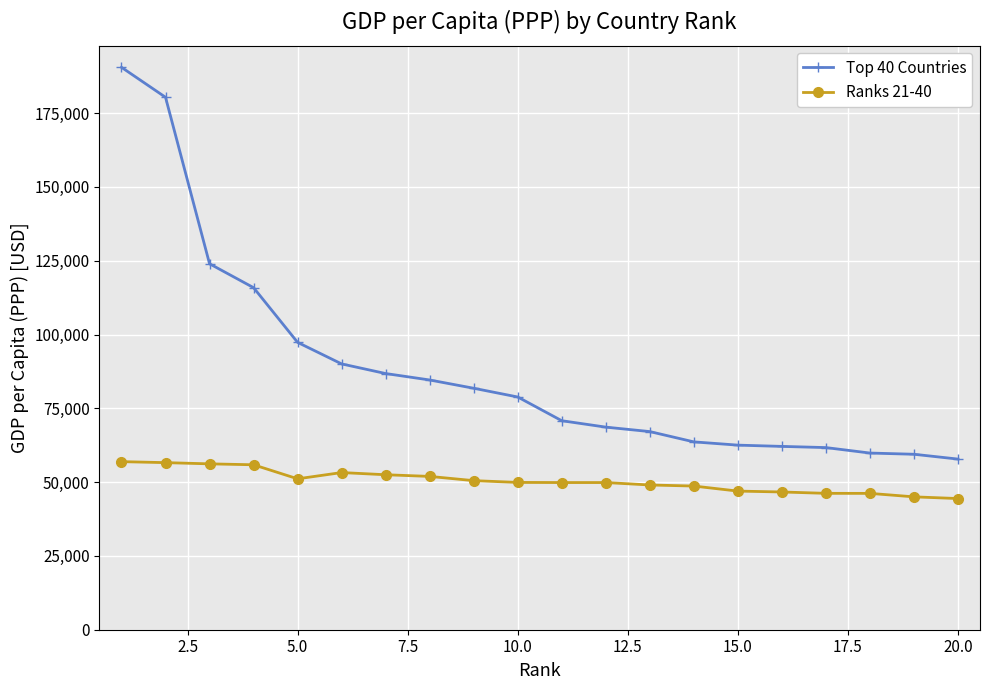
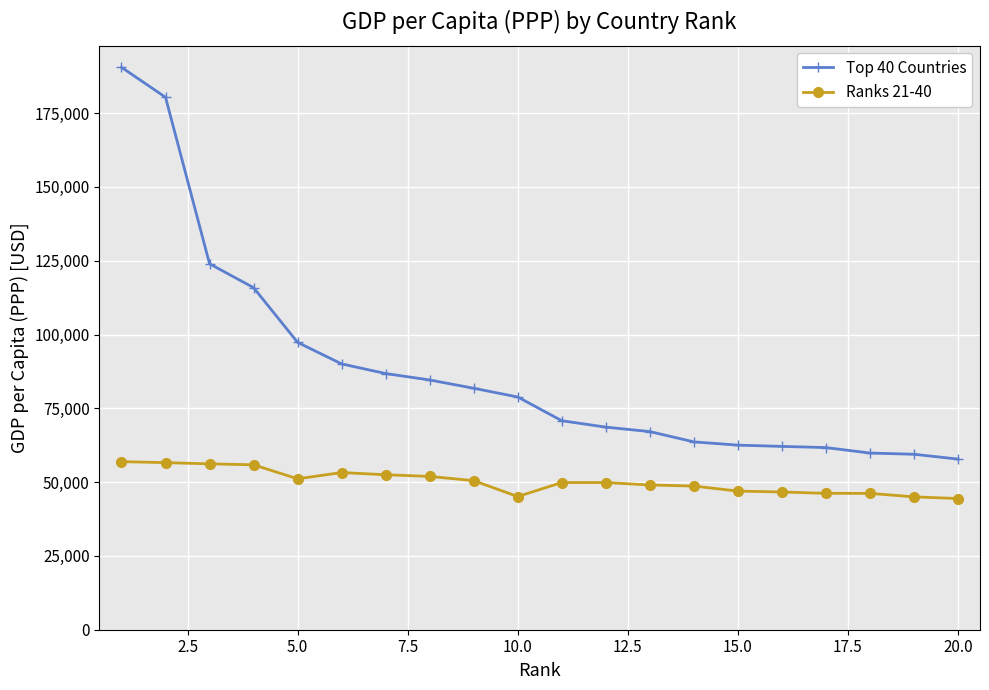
Ranks 21-40, 10.0: 50,000 -> 45,000
